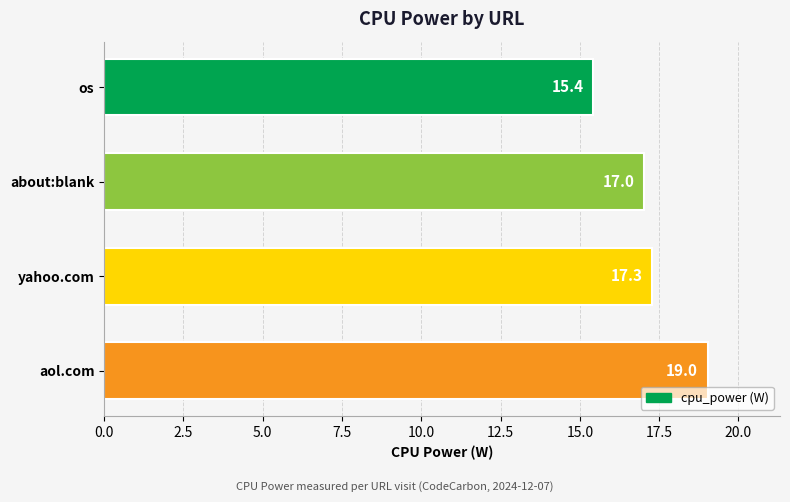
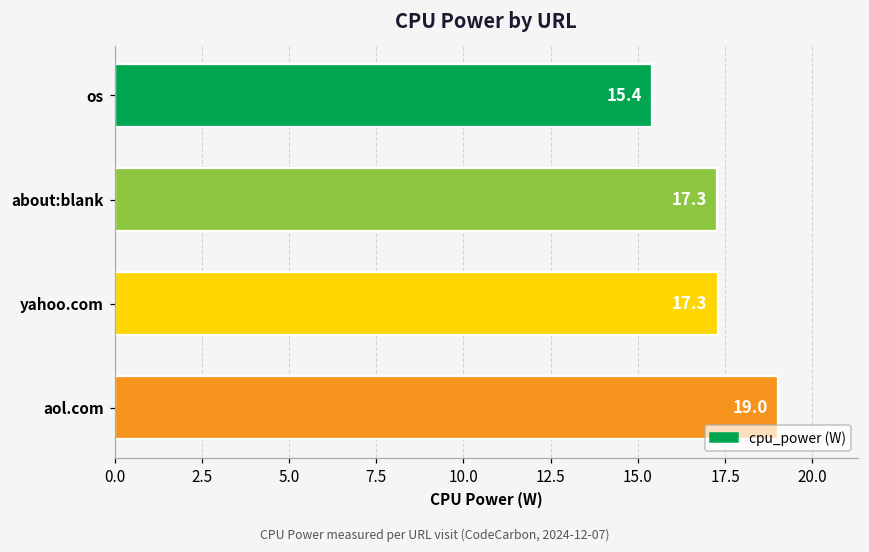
about:blank: 17.0 -> 17.3
